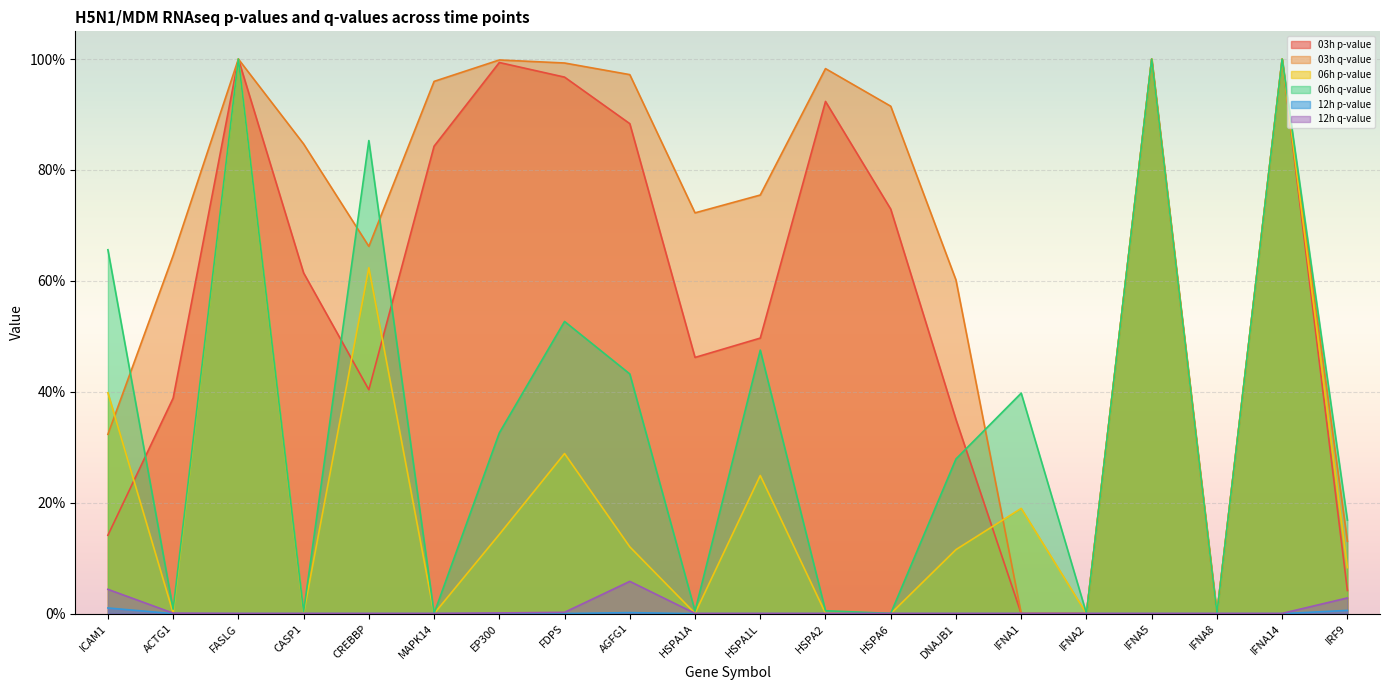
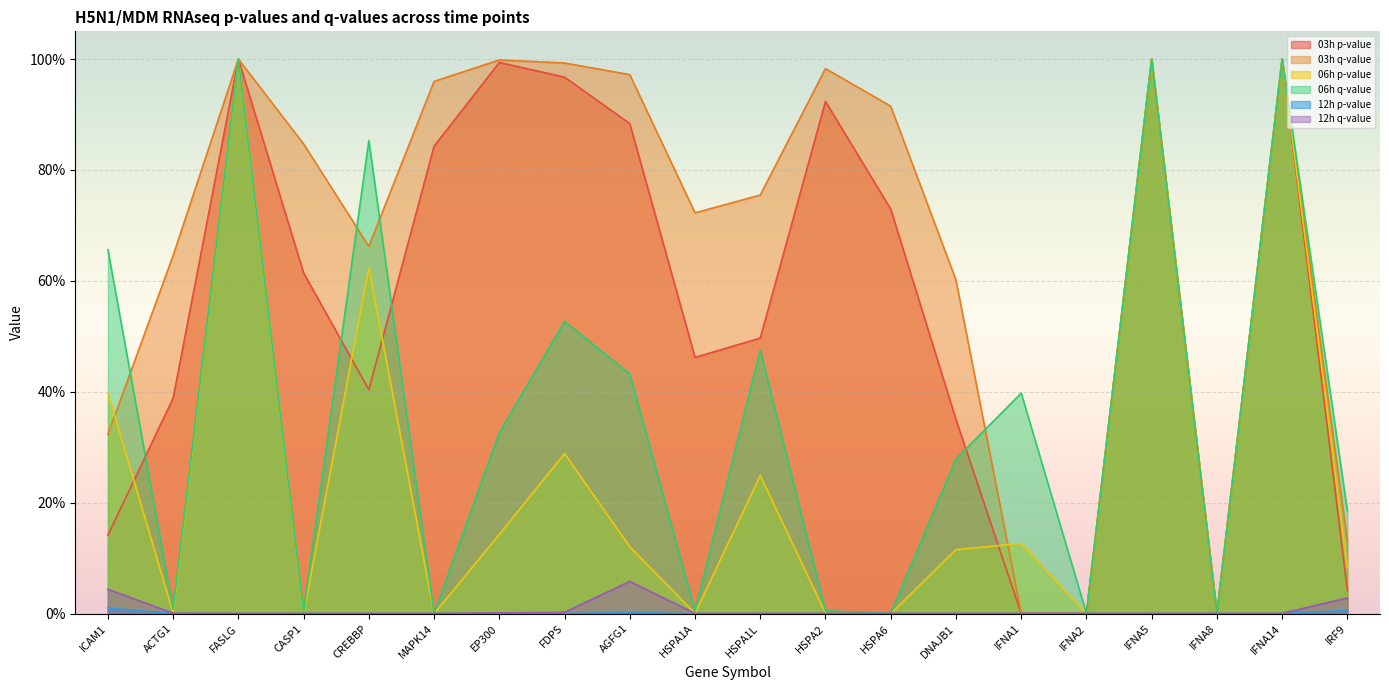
06h p-value, IFNA1: 19% -> 13%
06h q-value, IRF9: 17% -> 19%
